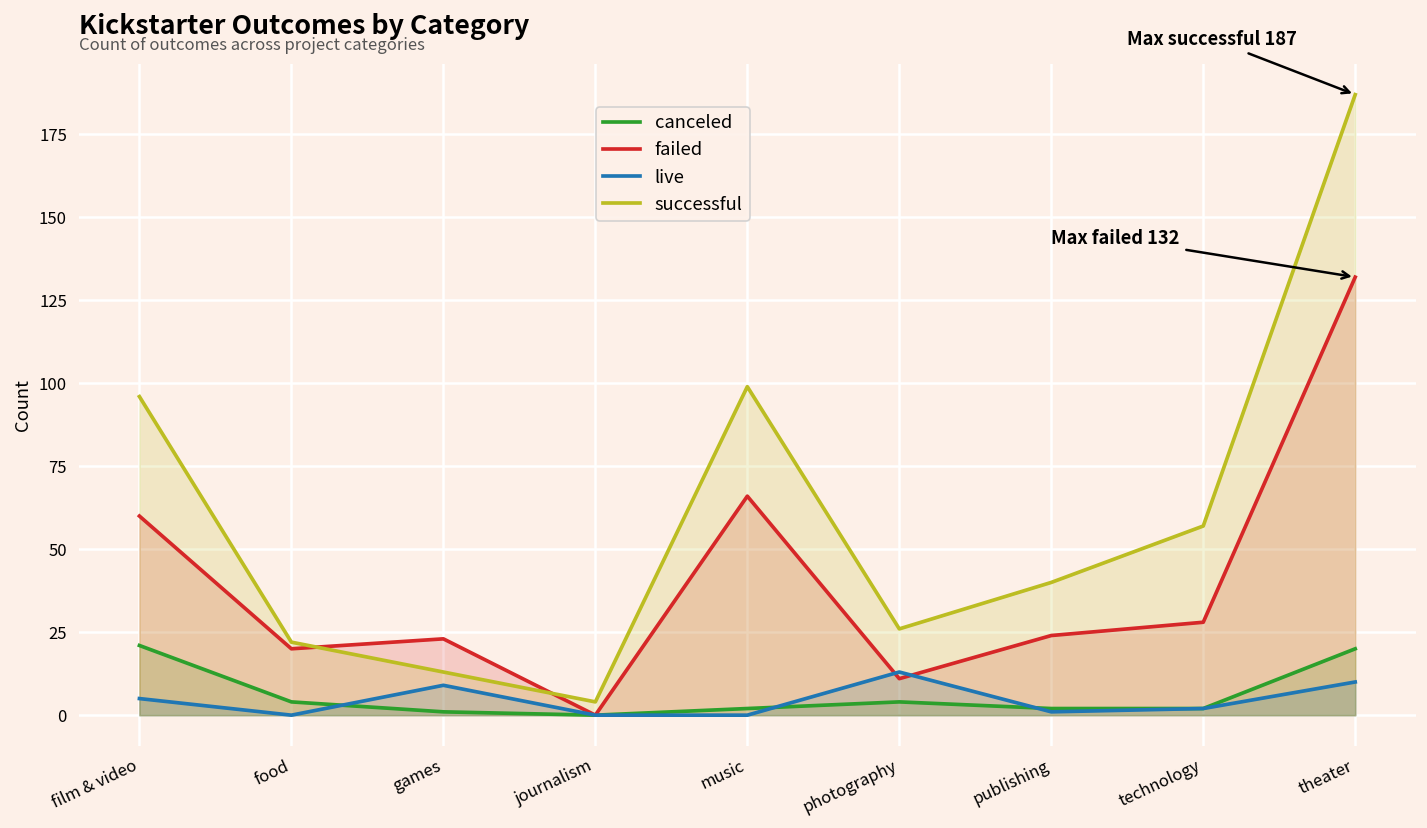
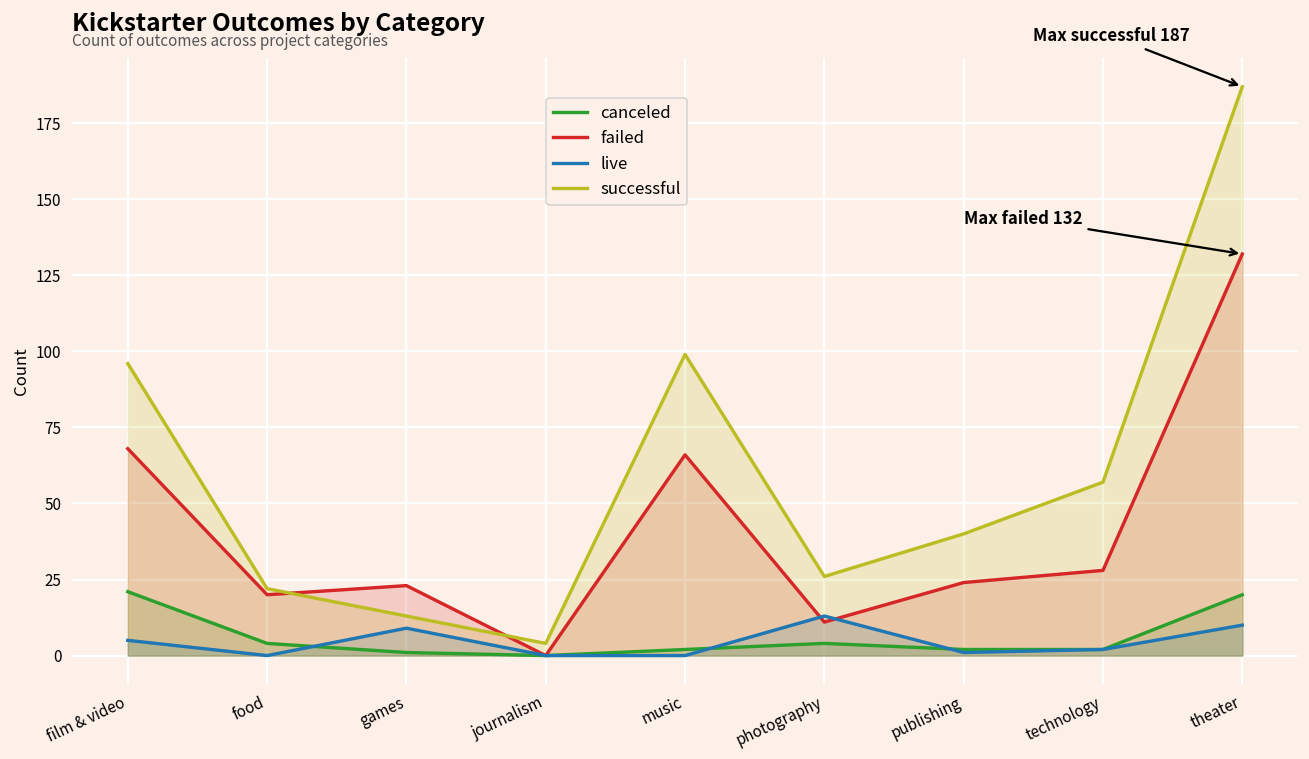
failed, film & video: 60 -> 68
